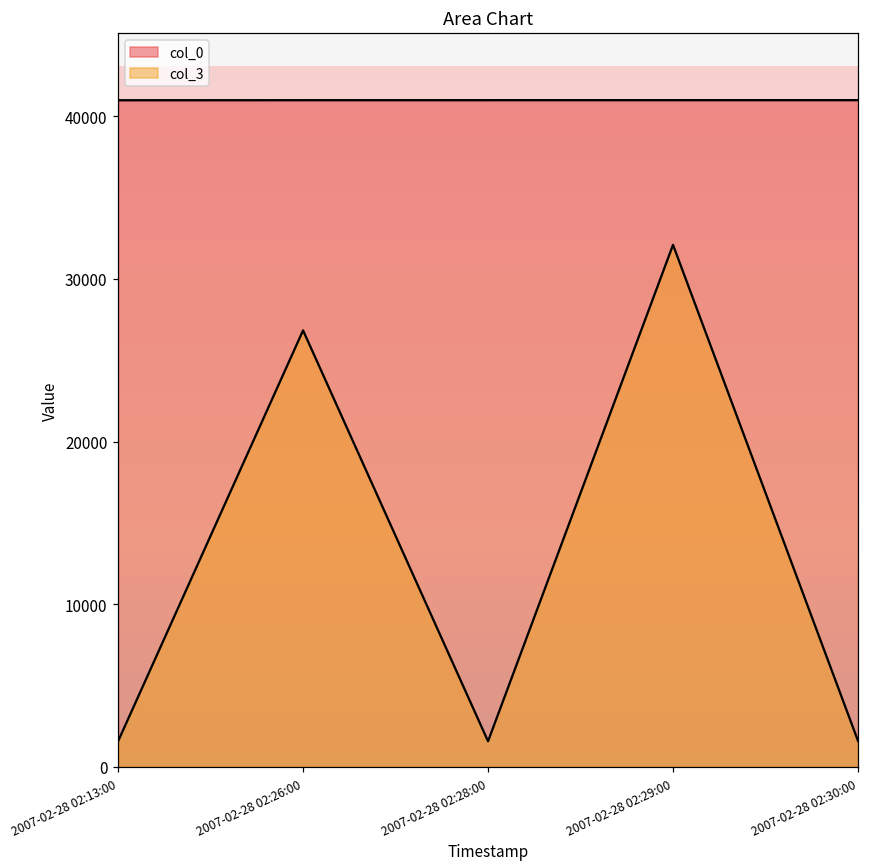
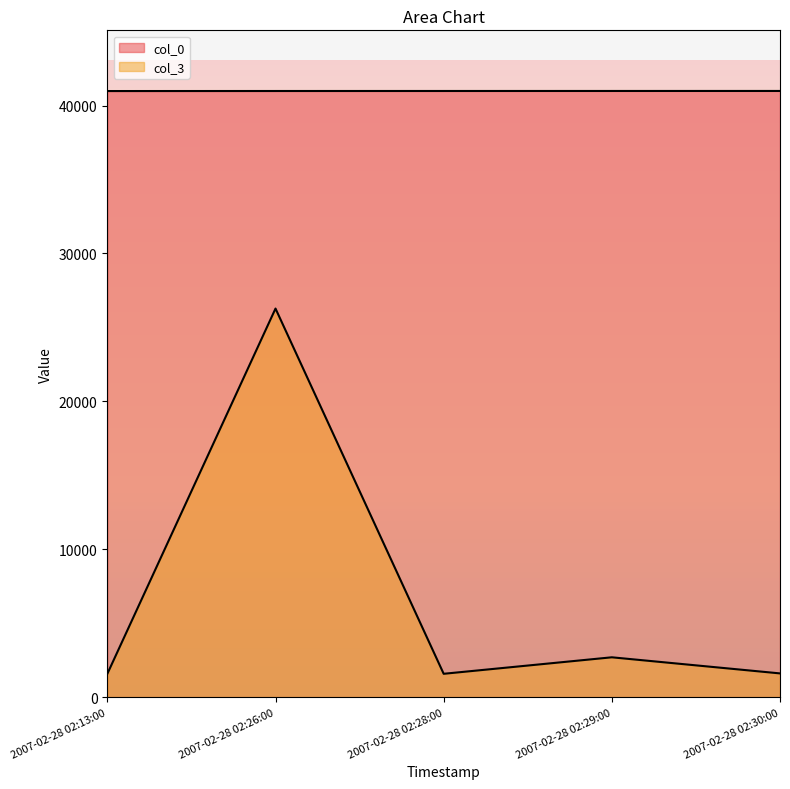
col_3, 2007-02-28 02:26:00: 26800 -> 26300
col_3, 2007-02-28 02:29:00: 32100 -> 2700
